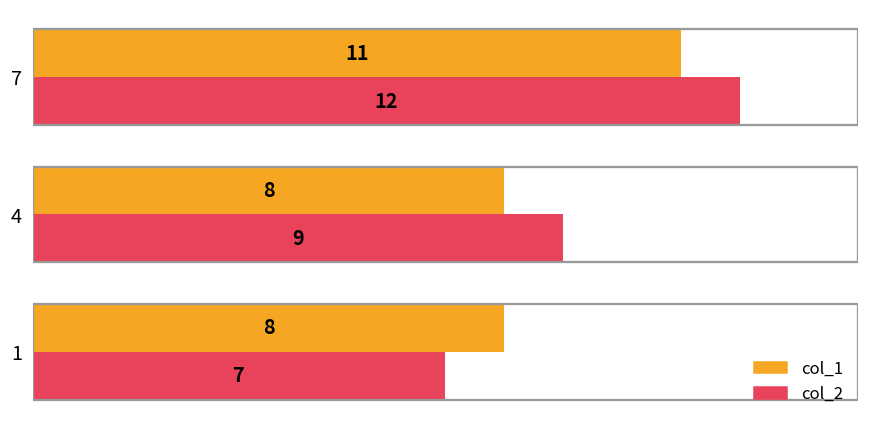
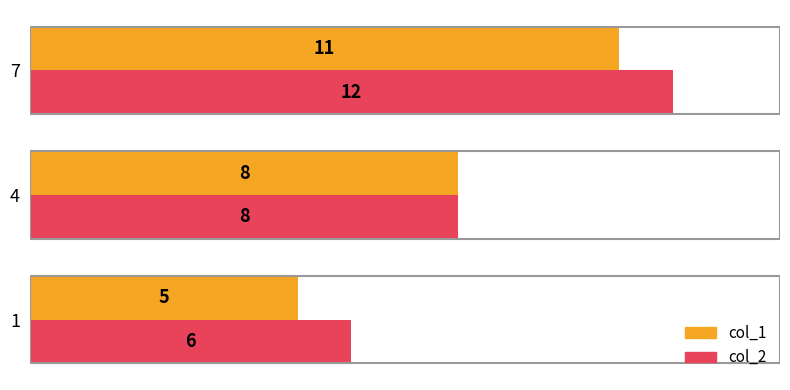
col_2, 4: 9 -> 8
col_1, 1: 8 -> 5
col_2, 1: 7 -> 6
